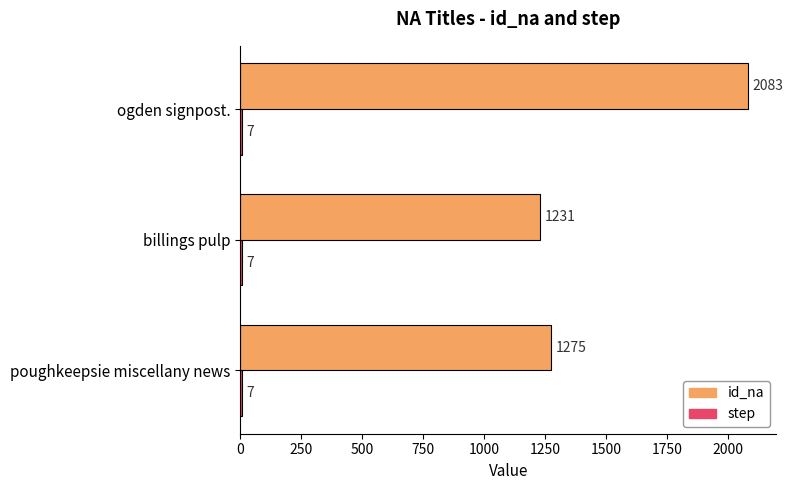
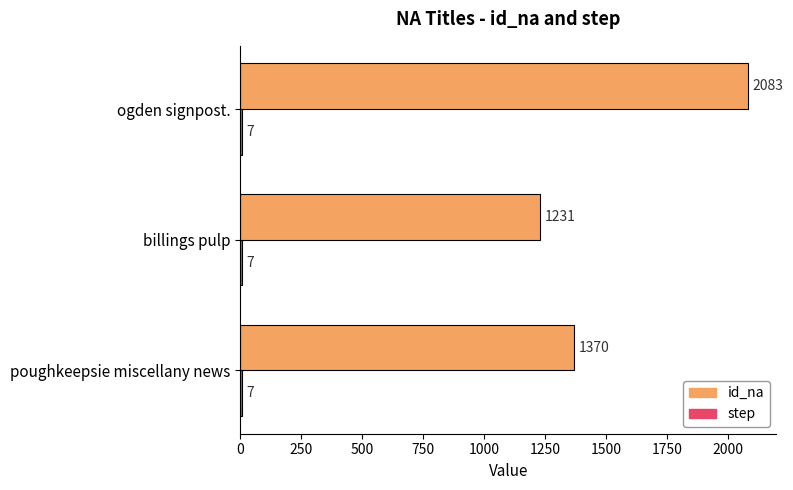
id_na, poughkeepsie miscellany news: 1275 -> 1370
